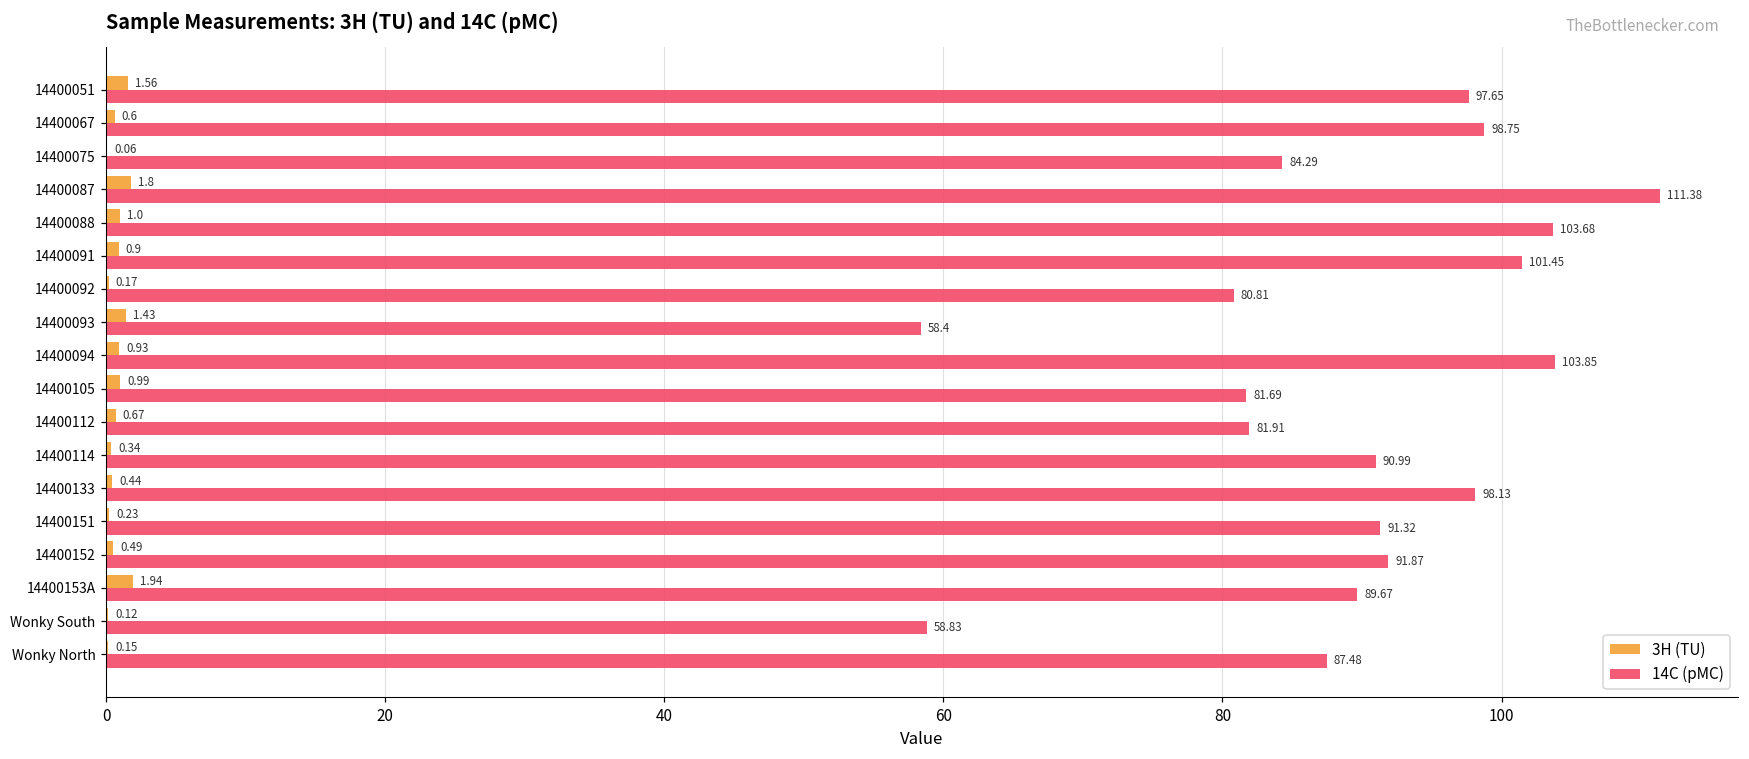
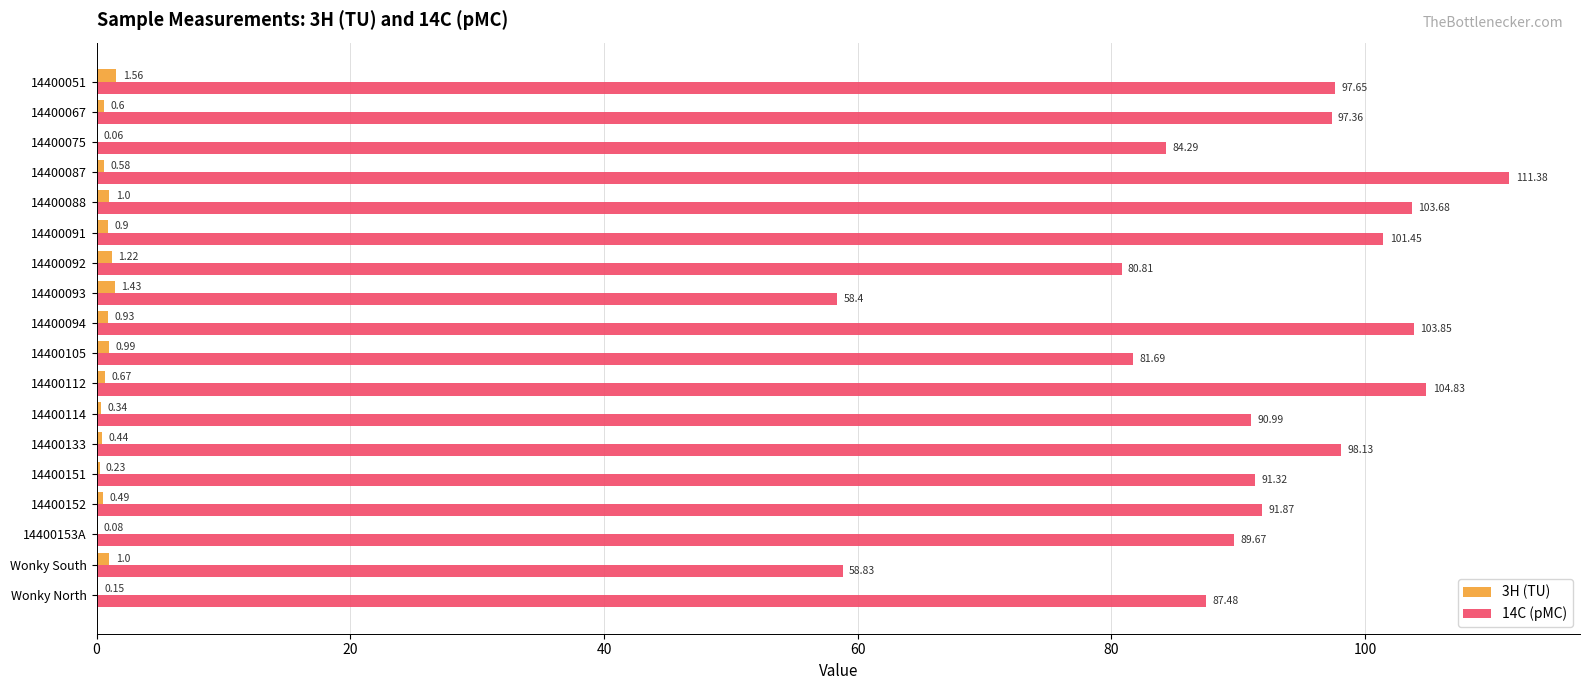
14C (pMC), 14400067: 98.75 -> 97.36
3H (TU), 14400087: 1.8 -> 0.58
3H (TU), 14400092: 0.17 -> 1.22
14C (pMC), 14400112: 81.91 -> 104.83
3H (TU), 14400153A: 1.94 -> 0.08
3H (TU), Wonky South: 0.12 -> 1.0
